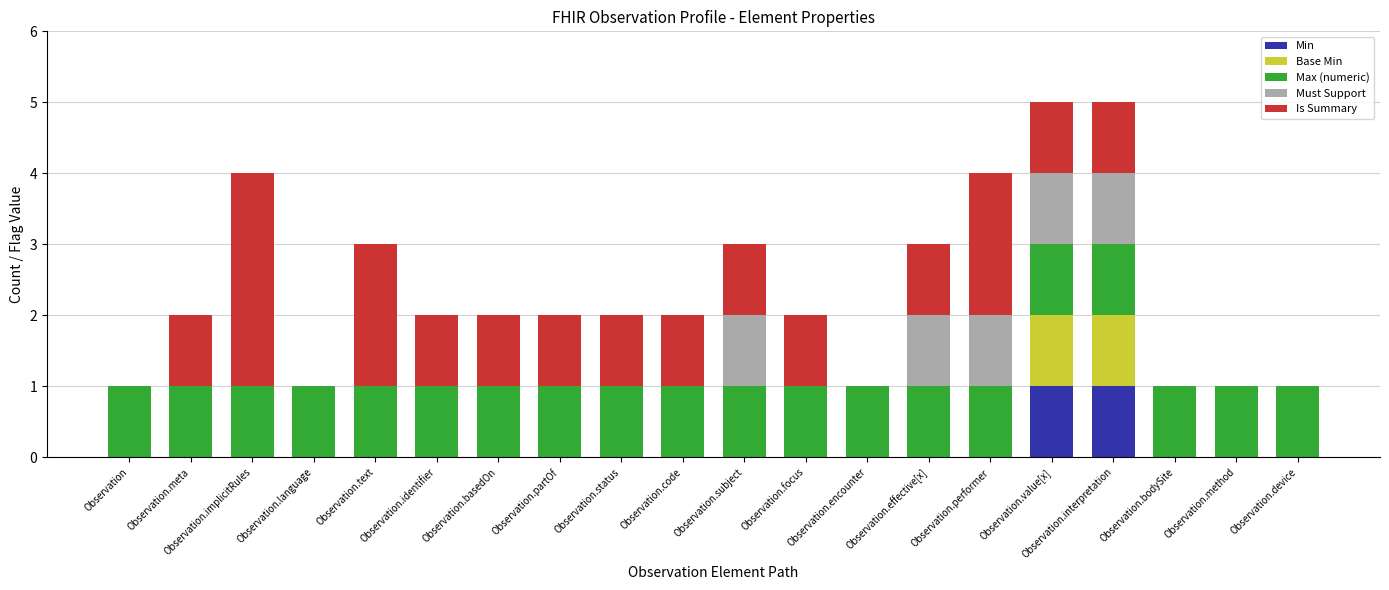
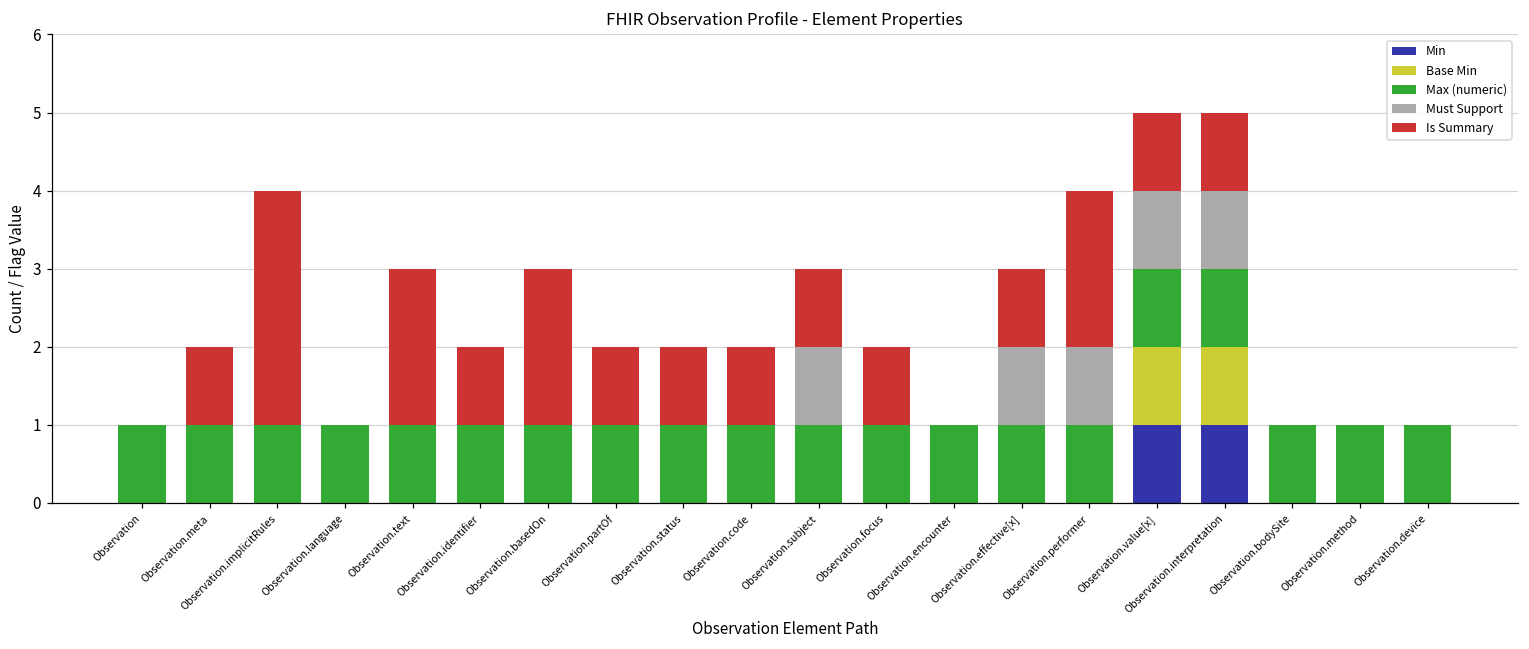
Is Summary, Observation.basedOn: 1 -> 2
